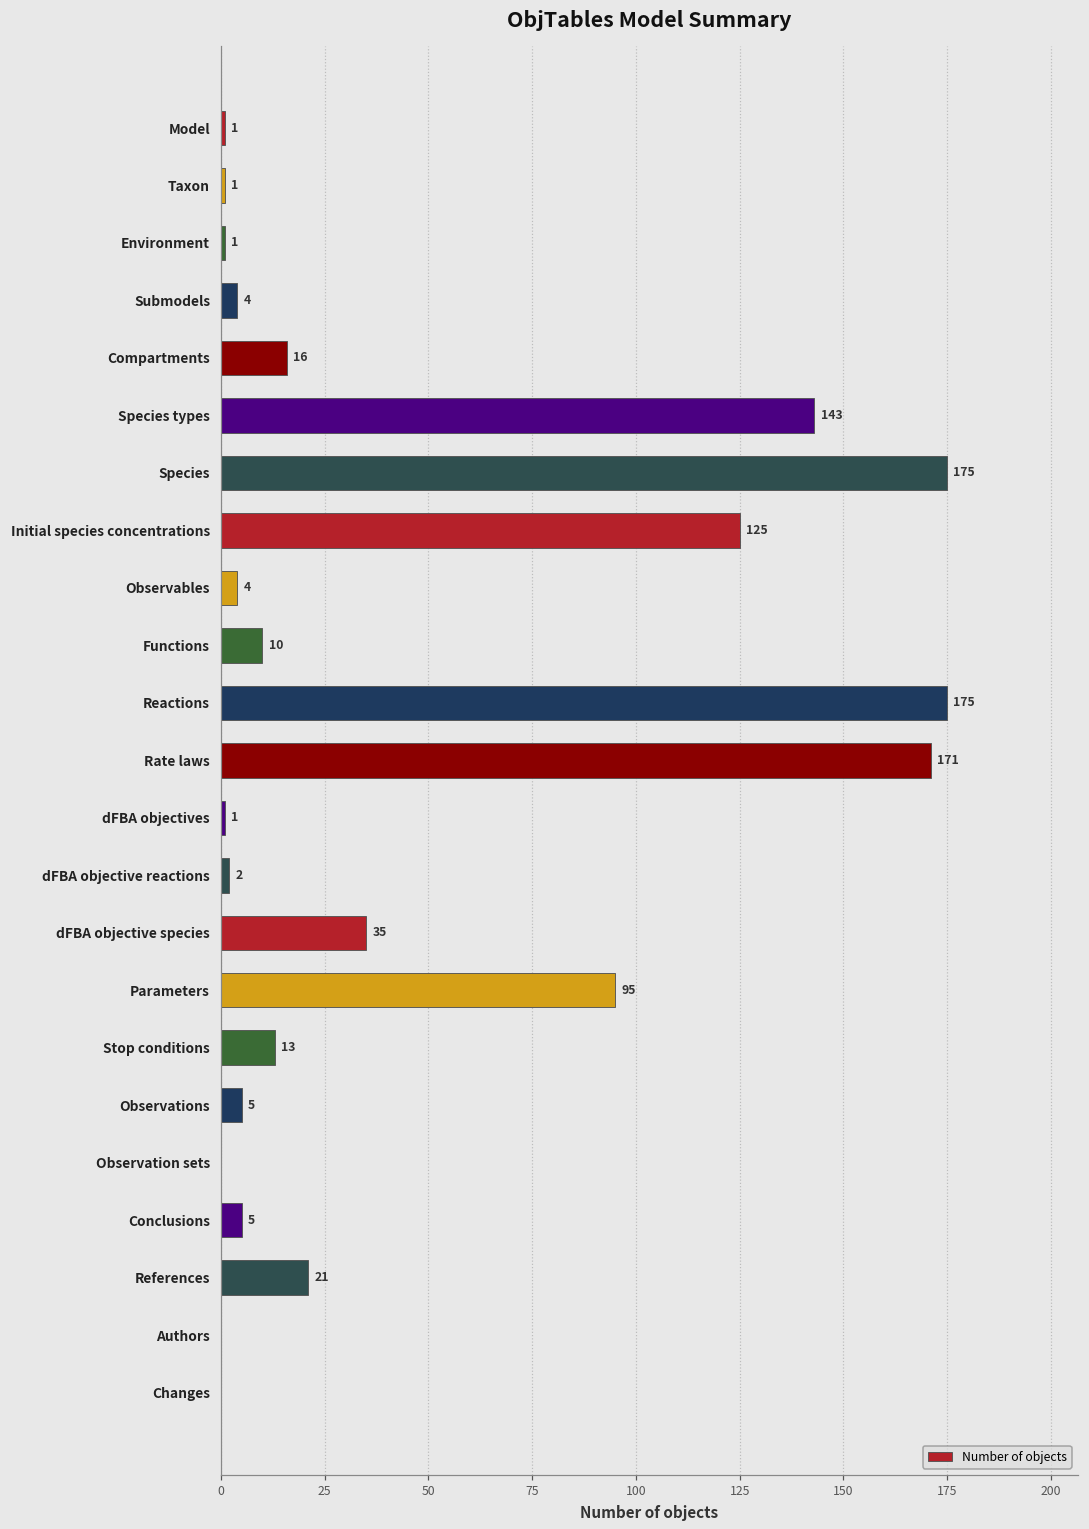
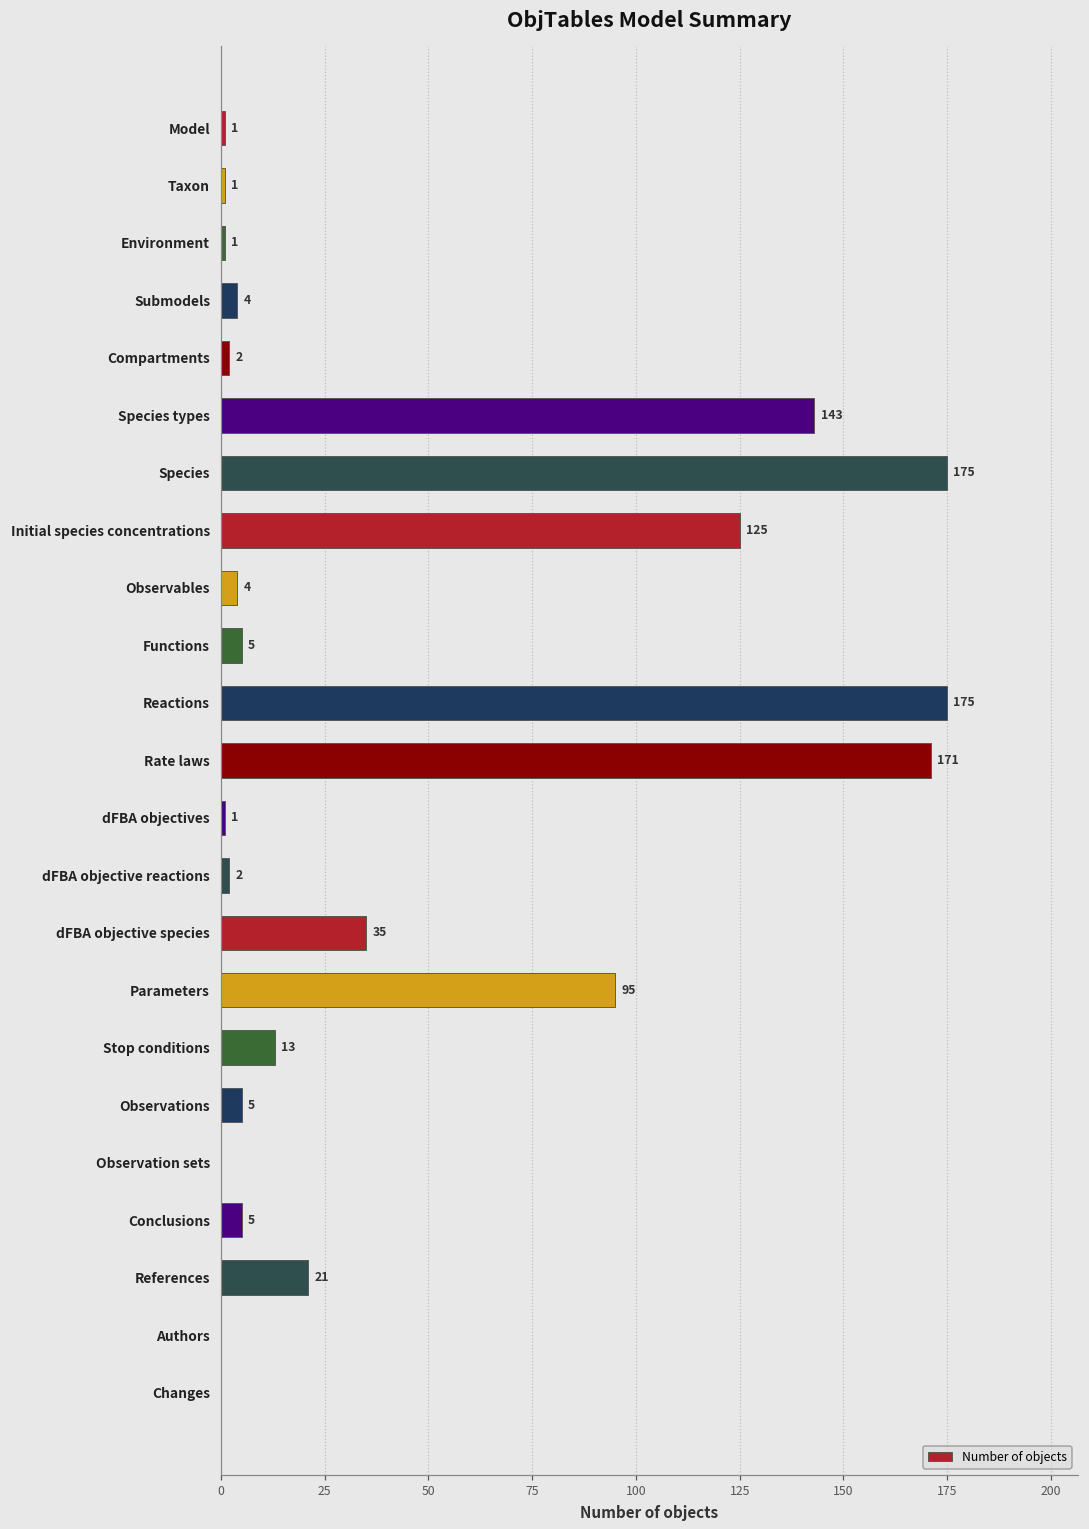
Compartments: 16 -> 2
Functions: 10 -> 5
